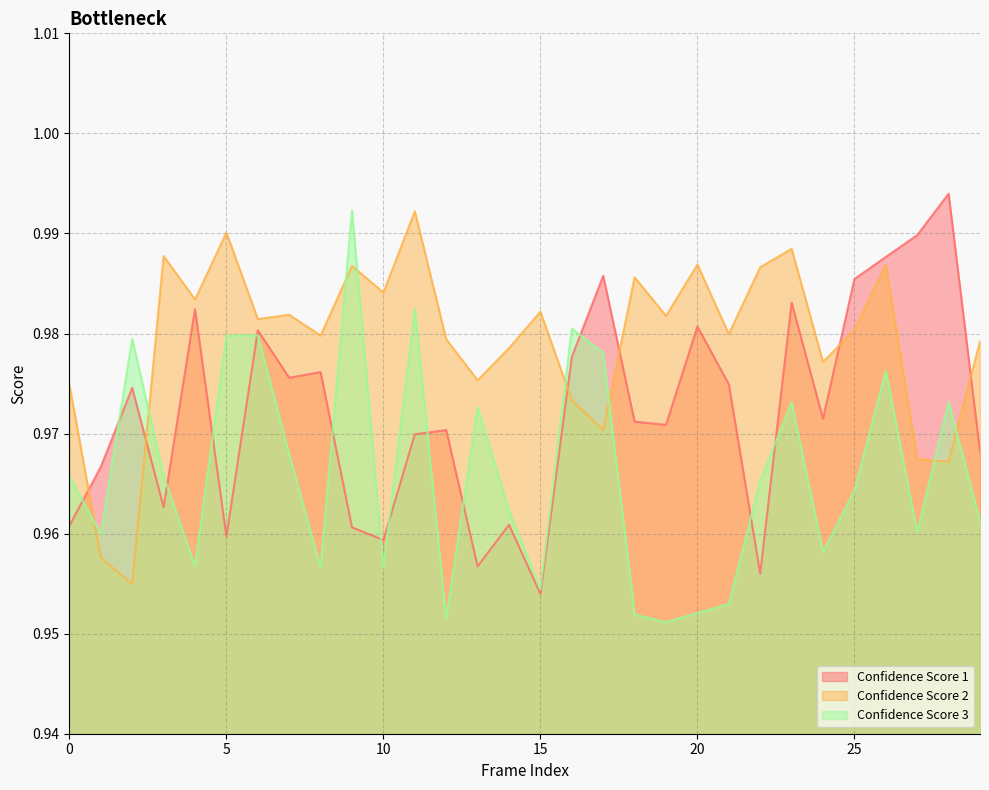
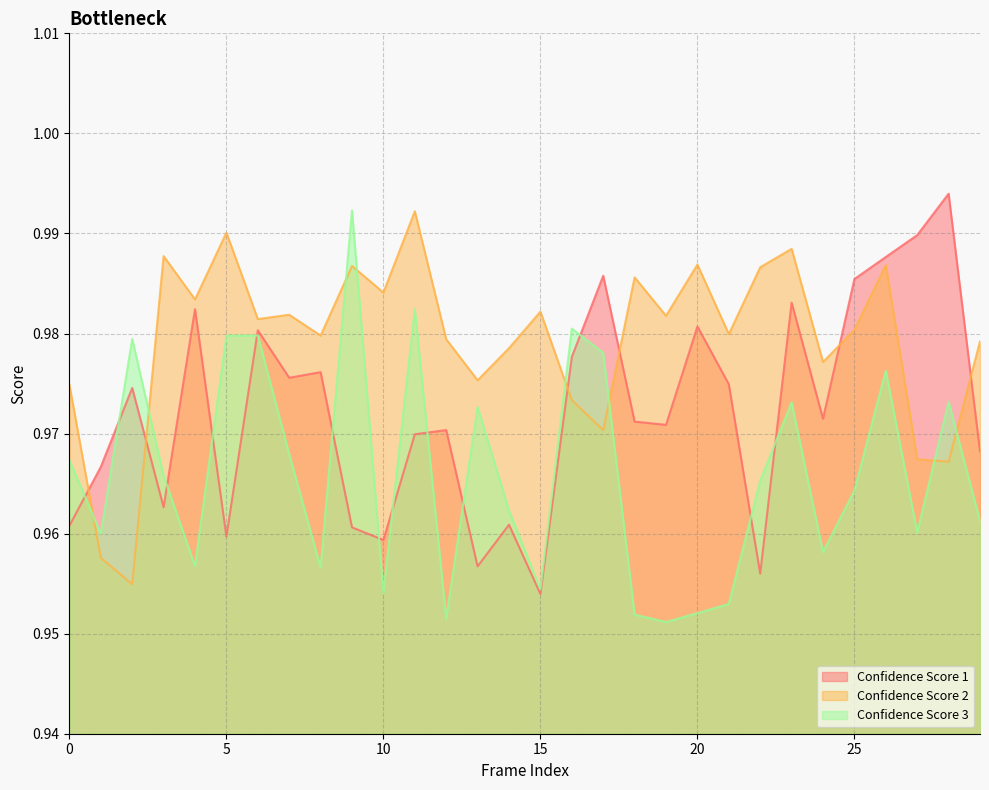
Confidence Score 3, 0: 0.9657 -> 0.9673
Confidence Score 3, 10: 0.9566 -> 0.9541
